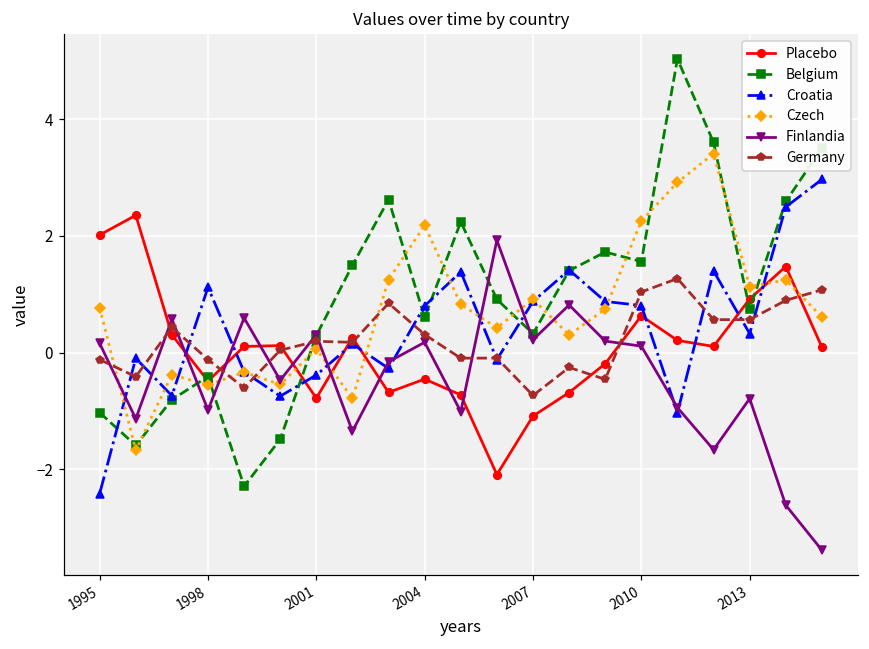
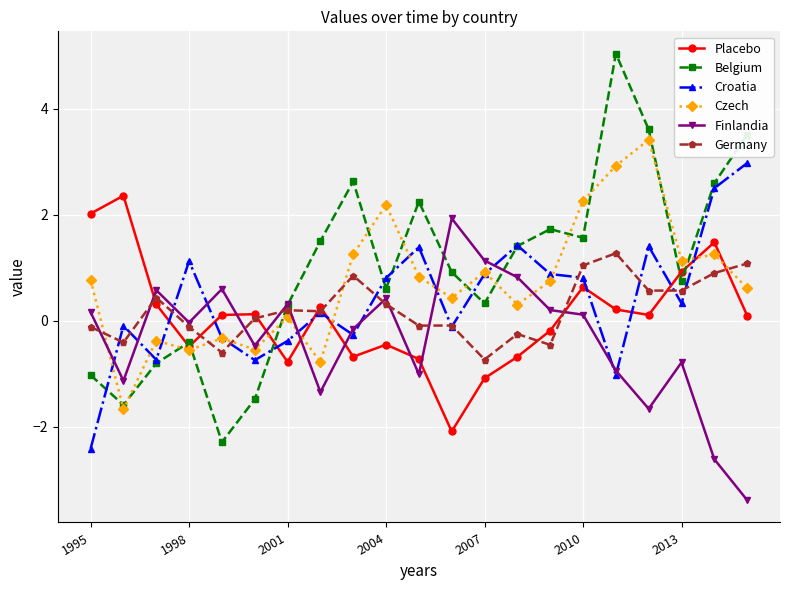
Finlandia, 1998: -1.0 -> 0.0
Finlandia, 2004: 0.2 -> 0.4
Finlandia, 2007: 0.2 -> 1.1
